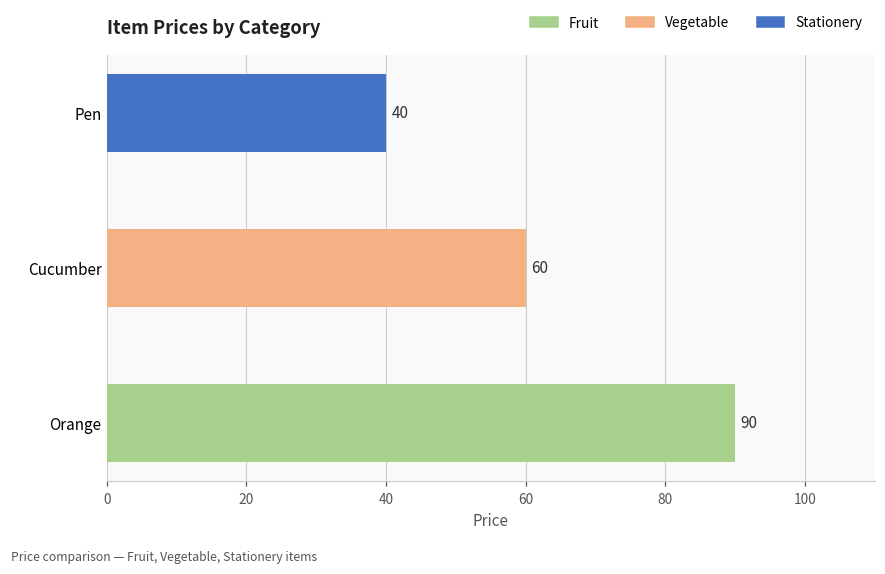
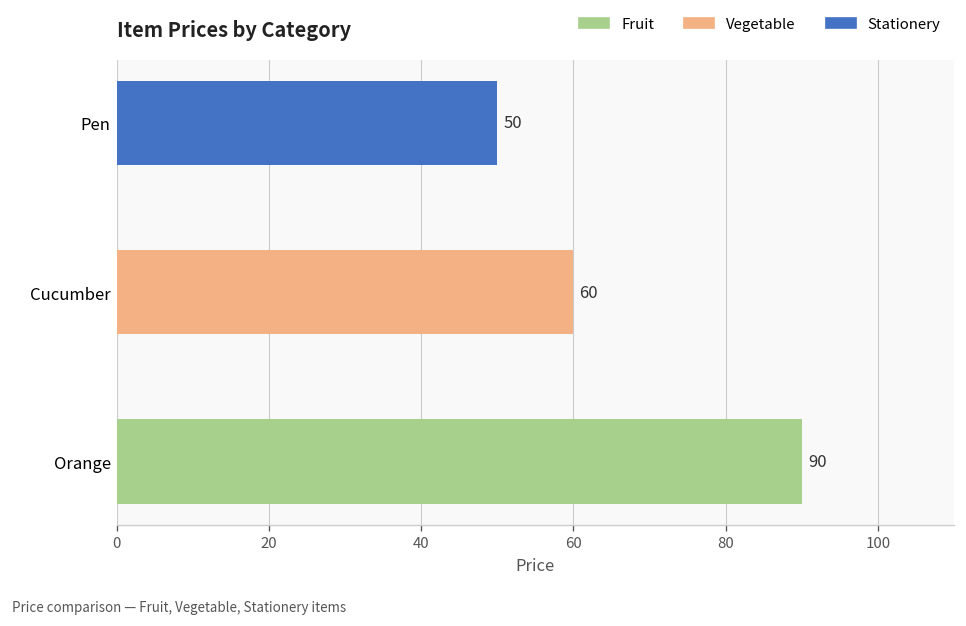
Pen: 40 -> 50
